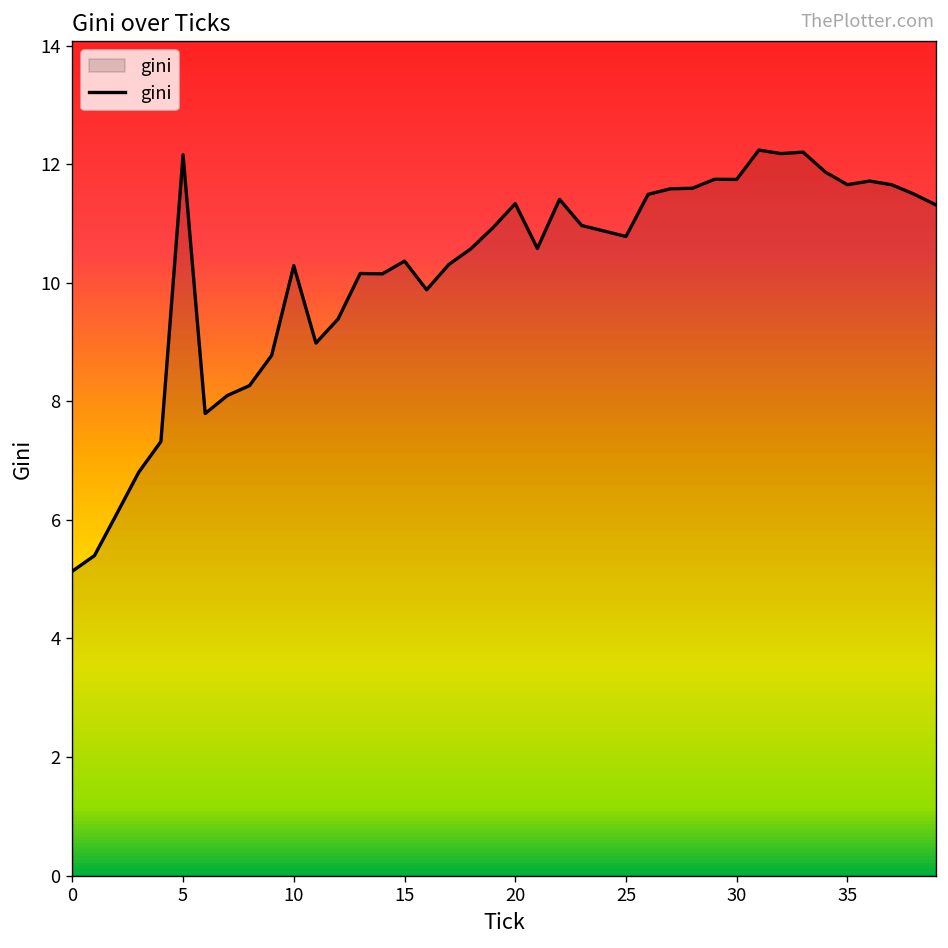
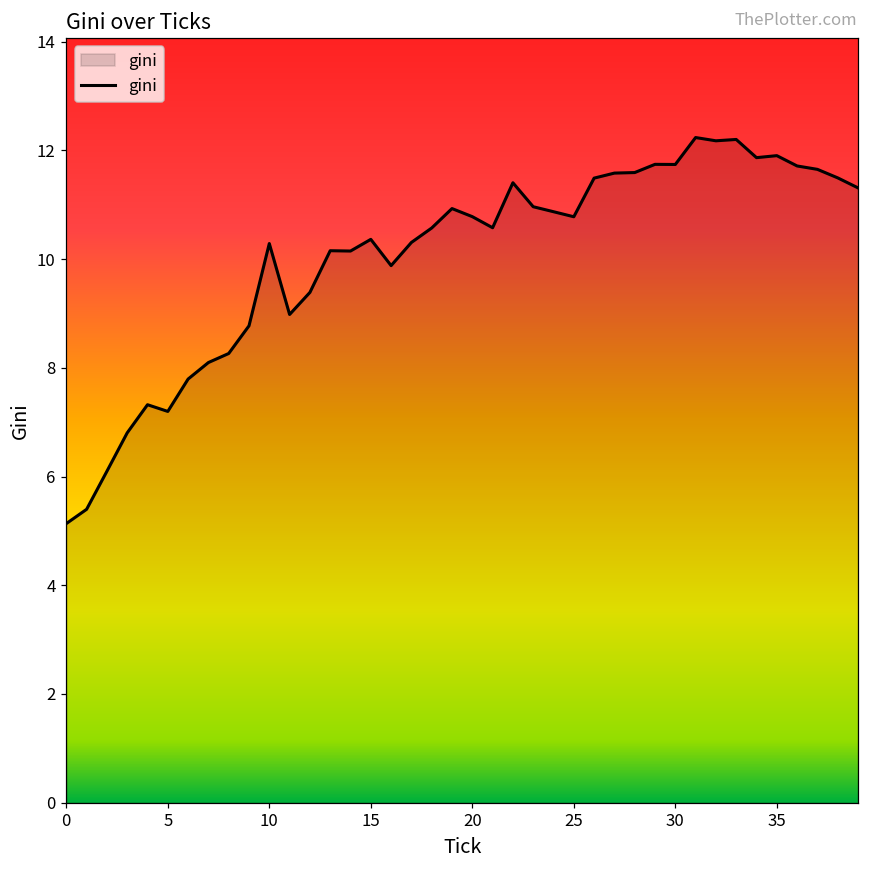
5: 12.2 -> 7.2
20: 11.3 -> 10.8
35: 11.7 -> 11.9
